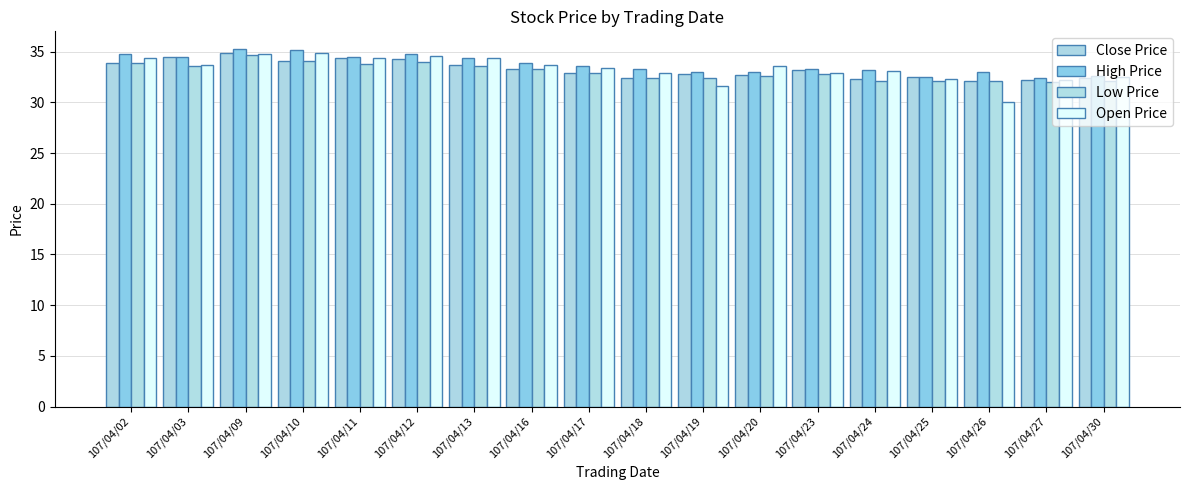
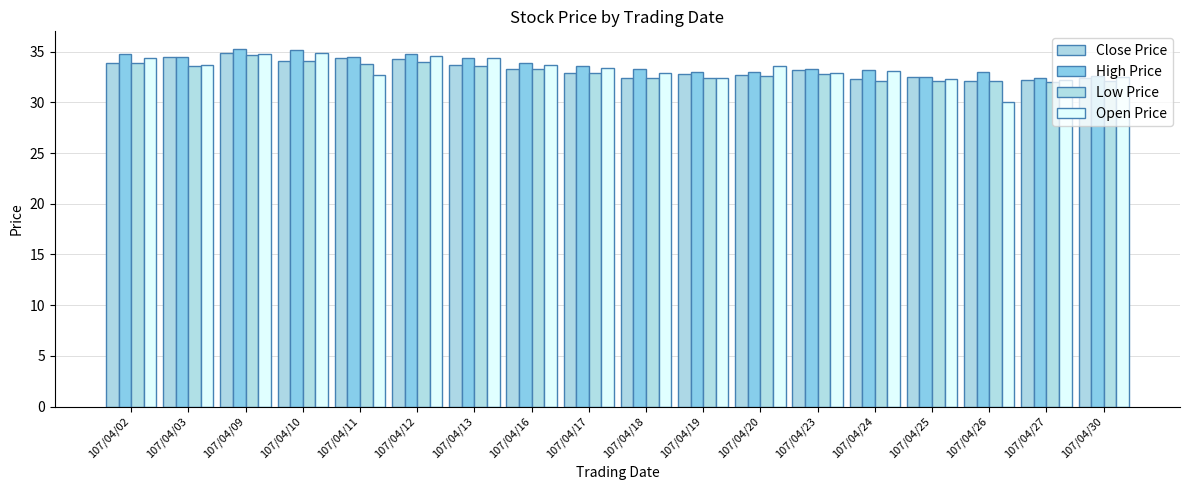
Open Price, 107/04/11: 34.4 -> 32.7
Open Price, 107/04/19: 31.6 -> 32.5
